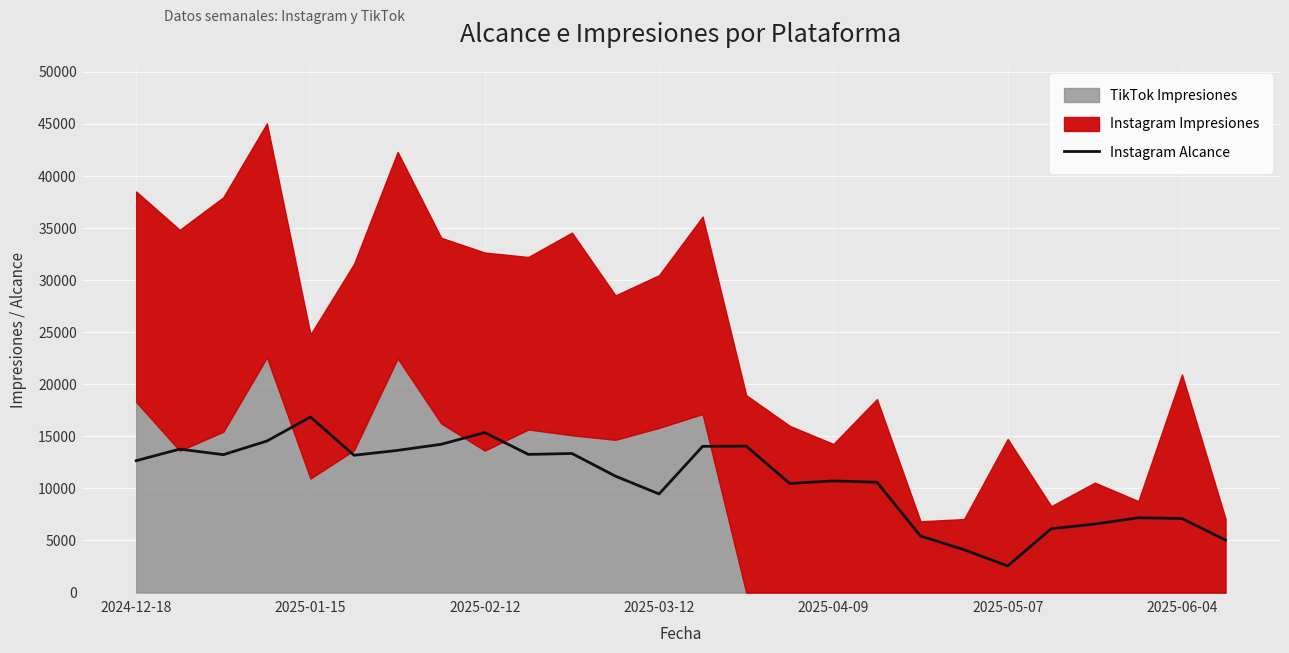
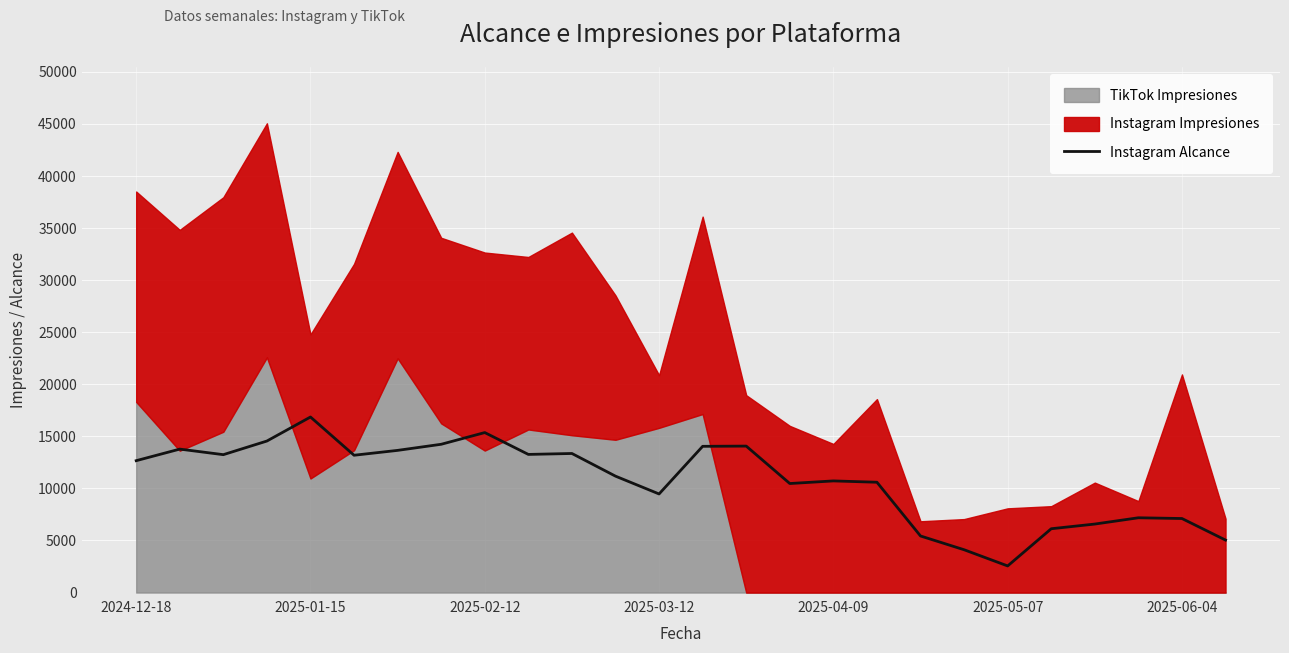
Instagram Impresiones, 2025-03-12: 14700 -> 5100
Instagram Impresiones, 2025-05-07: 14800 -> 8100
